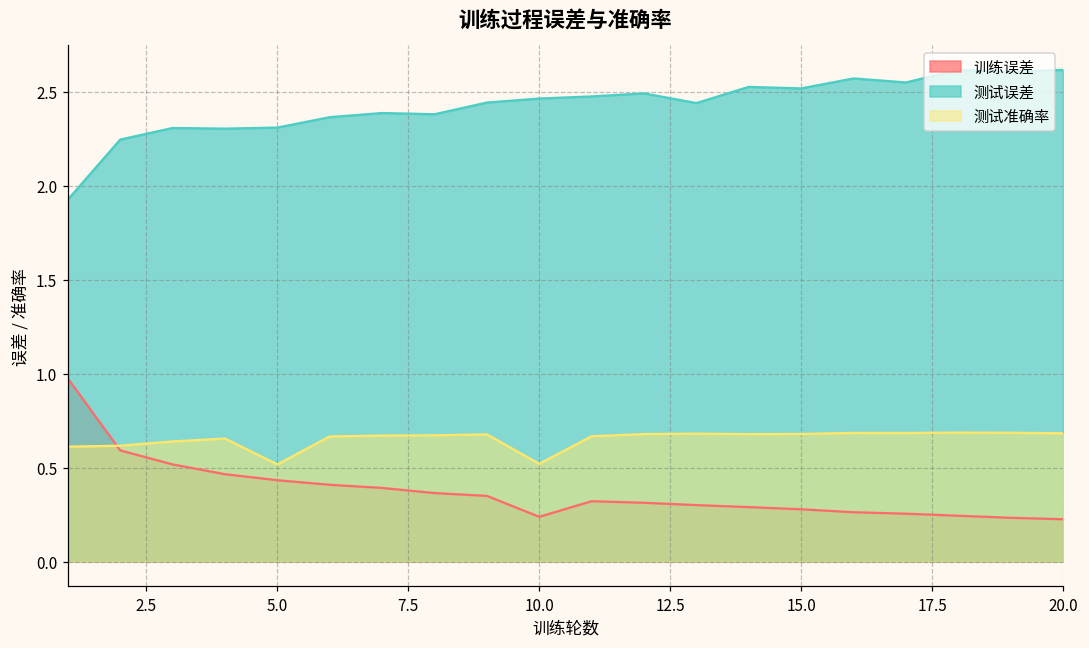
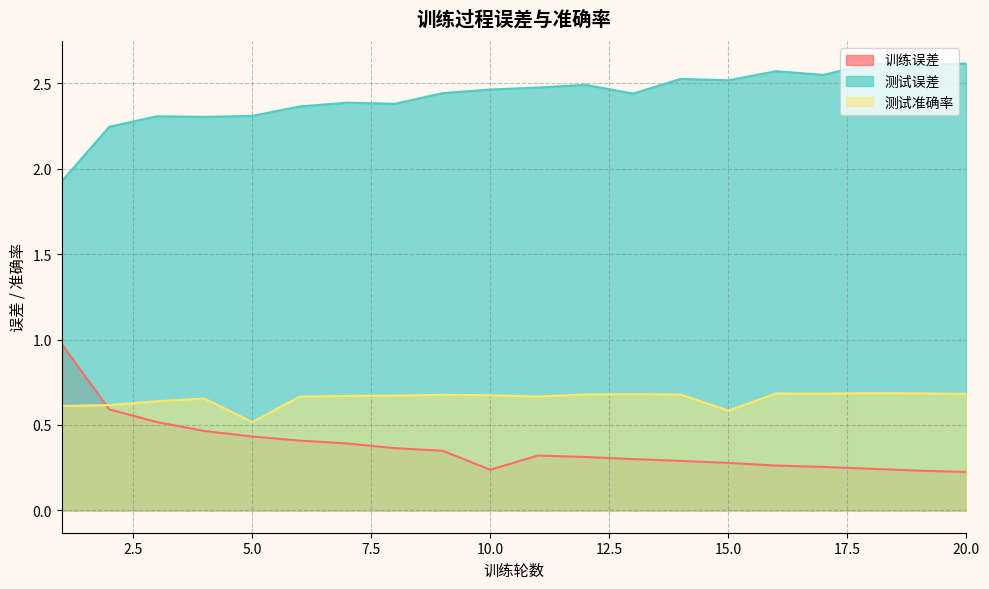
测试准确率, 10.0: 0.52 -> 0.67
测试准确率, 15.0: 0.68 -> 0.58
